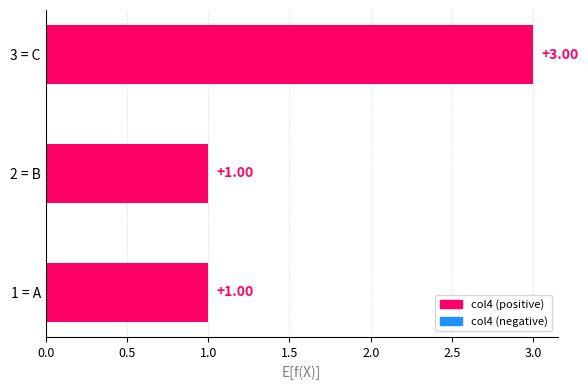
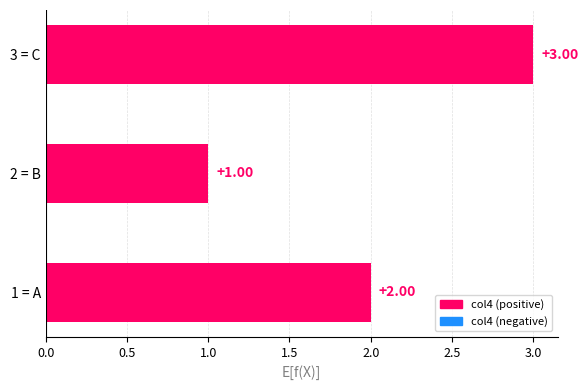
1 = A: +1.00 -> +2.00
